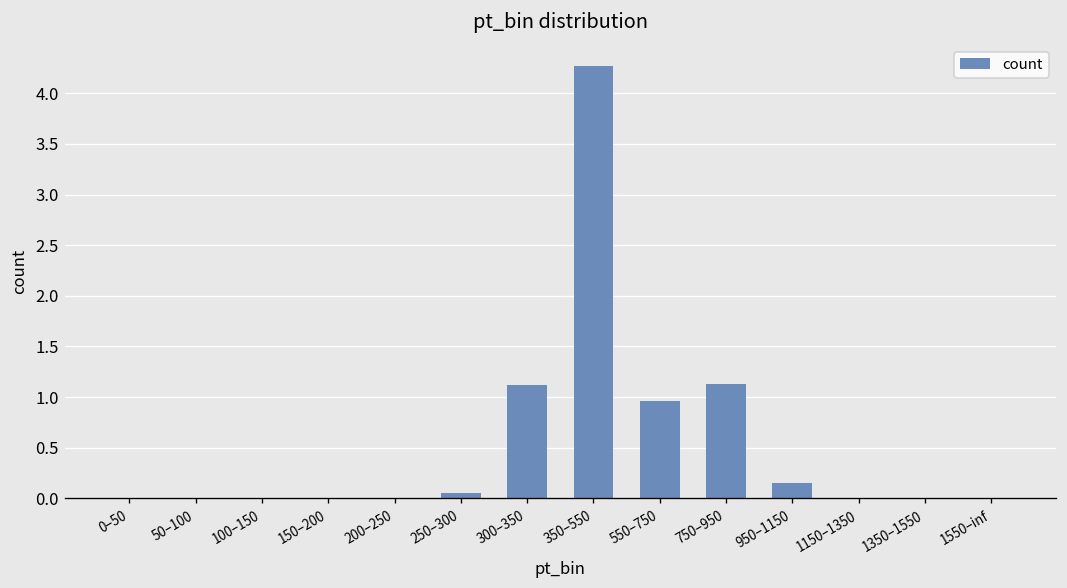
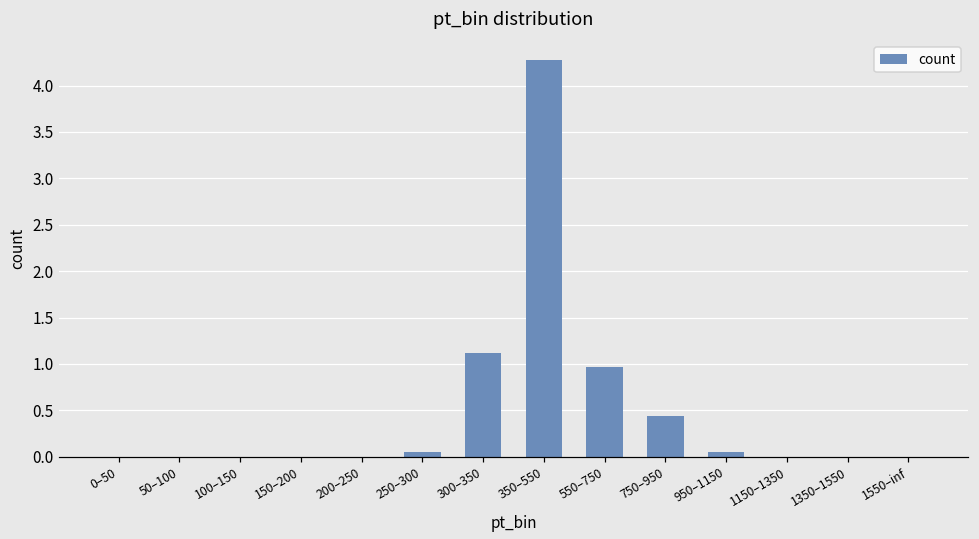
750–950: 1.1 -> 0.4
950–1150: 0.1 -> 0.0
